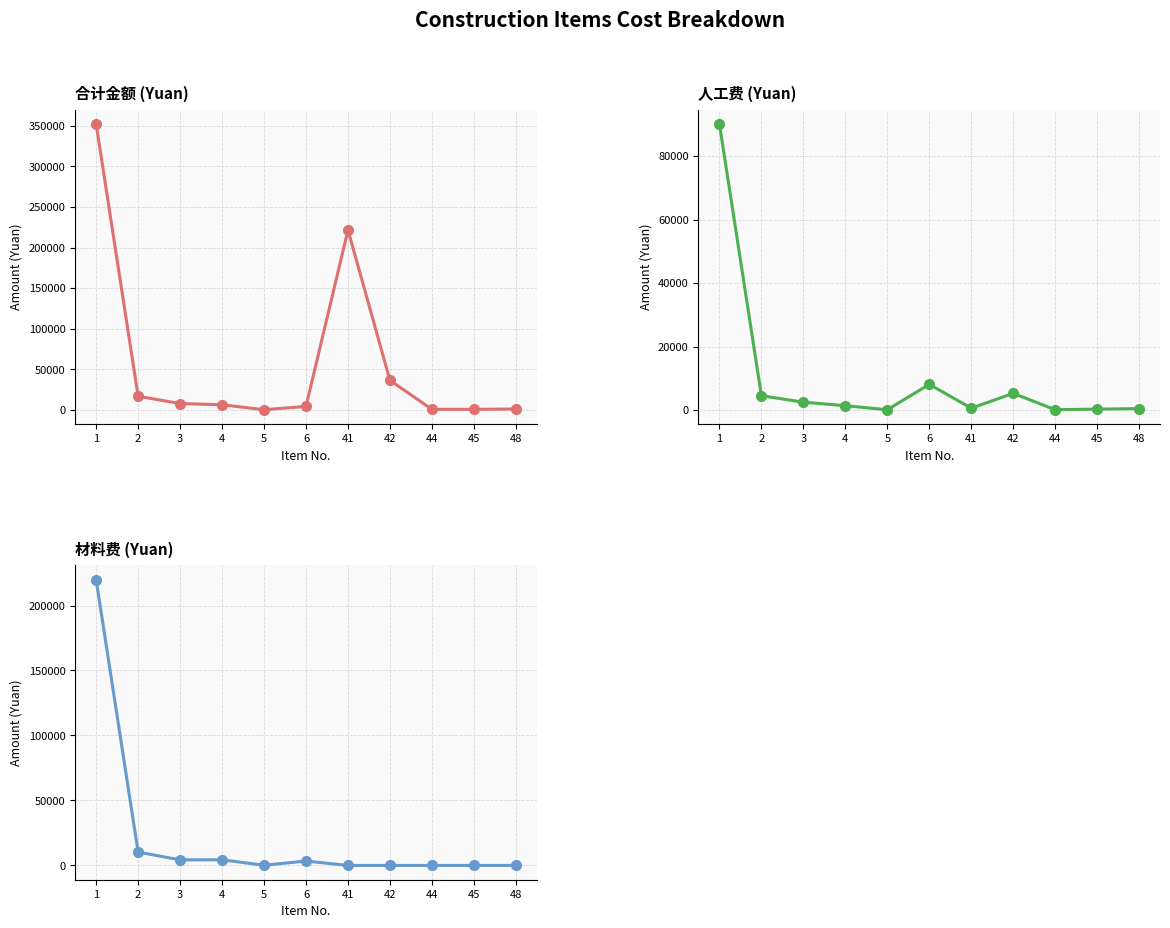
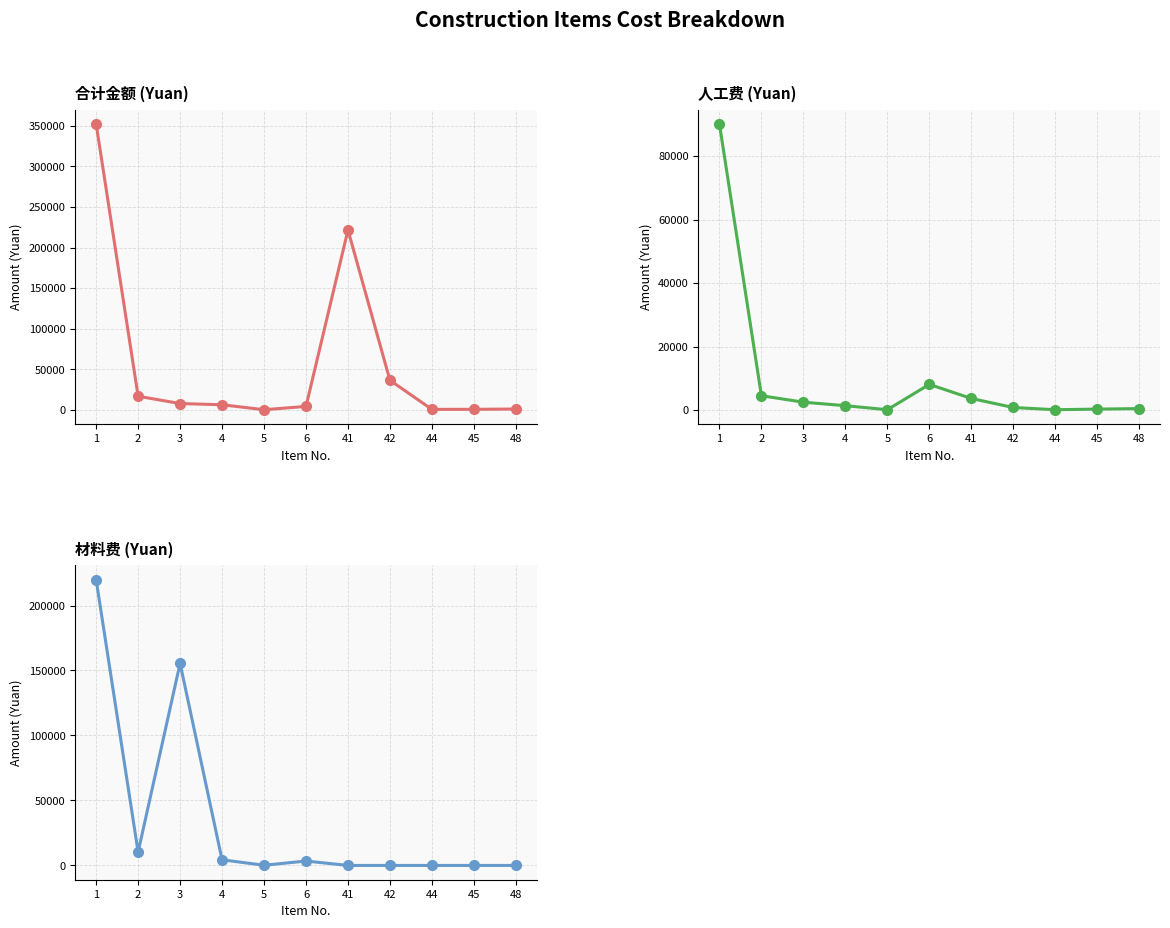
人工费 (Yuan), 41: 1000 -> 4000
人工费 (Yuan), 42: 5000 -> 1000
材料费 (Yuan), 3: 4000 -> 155000
